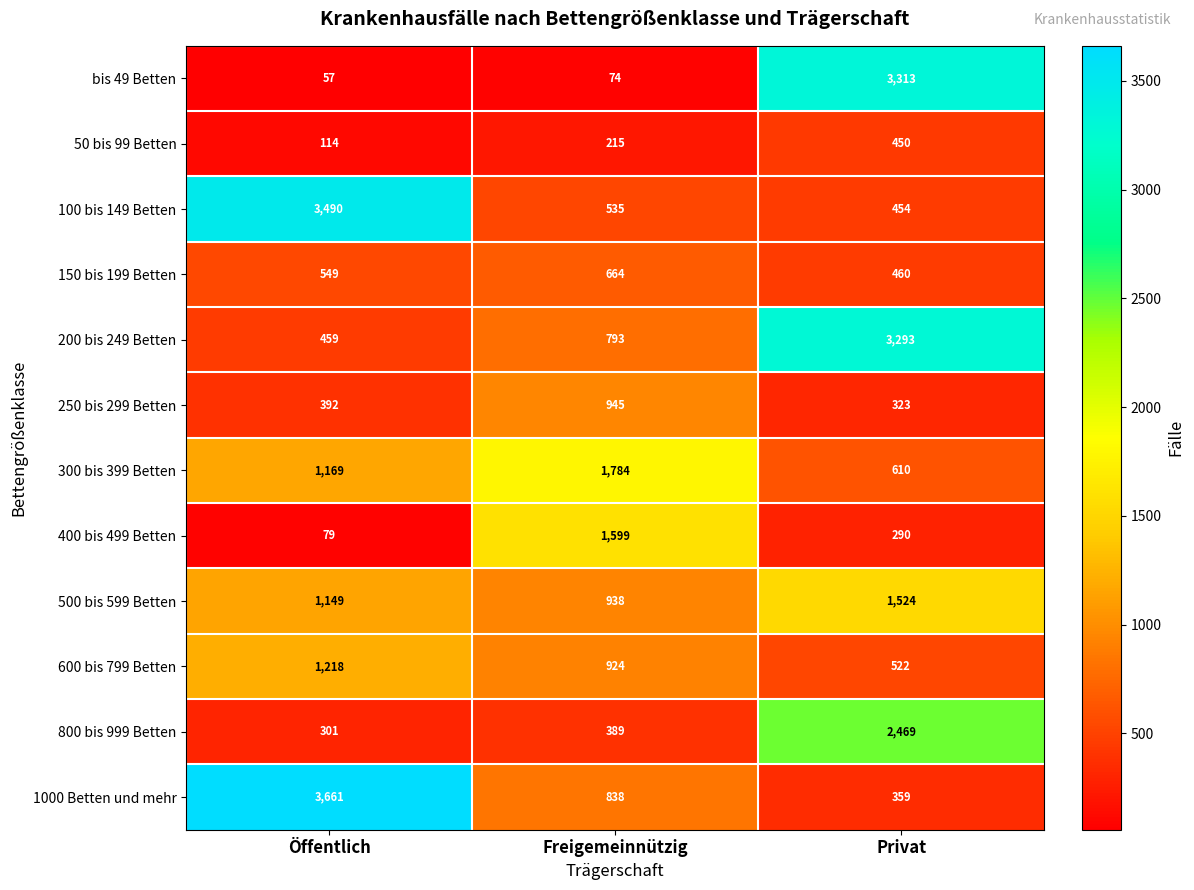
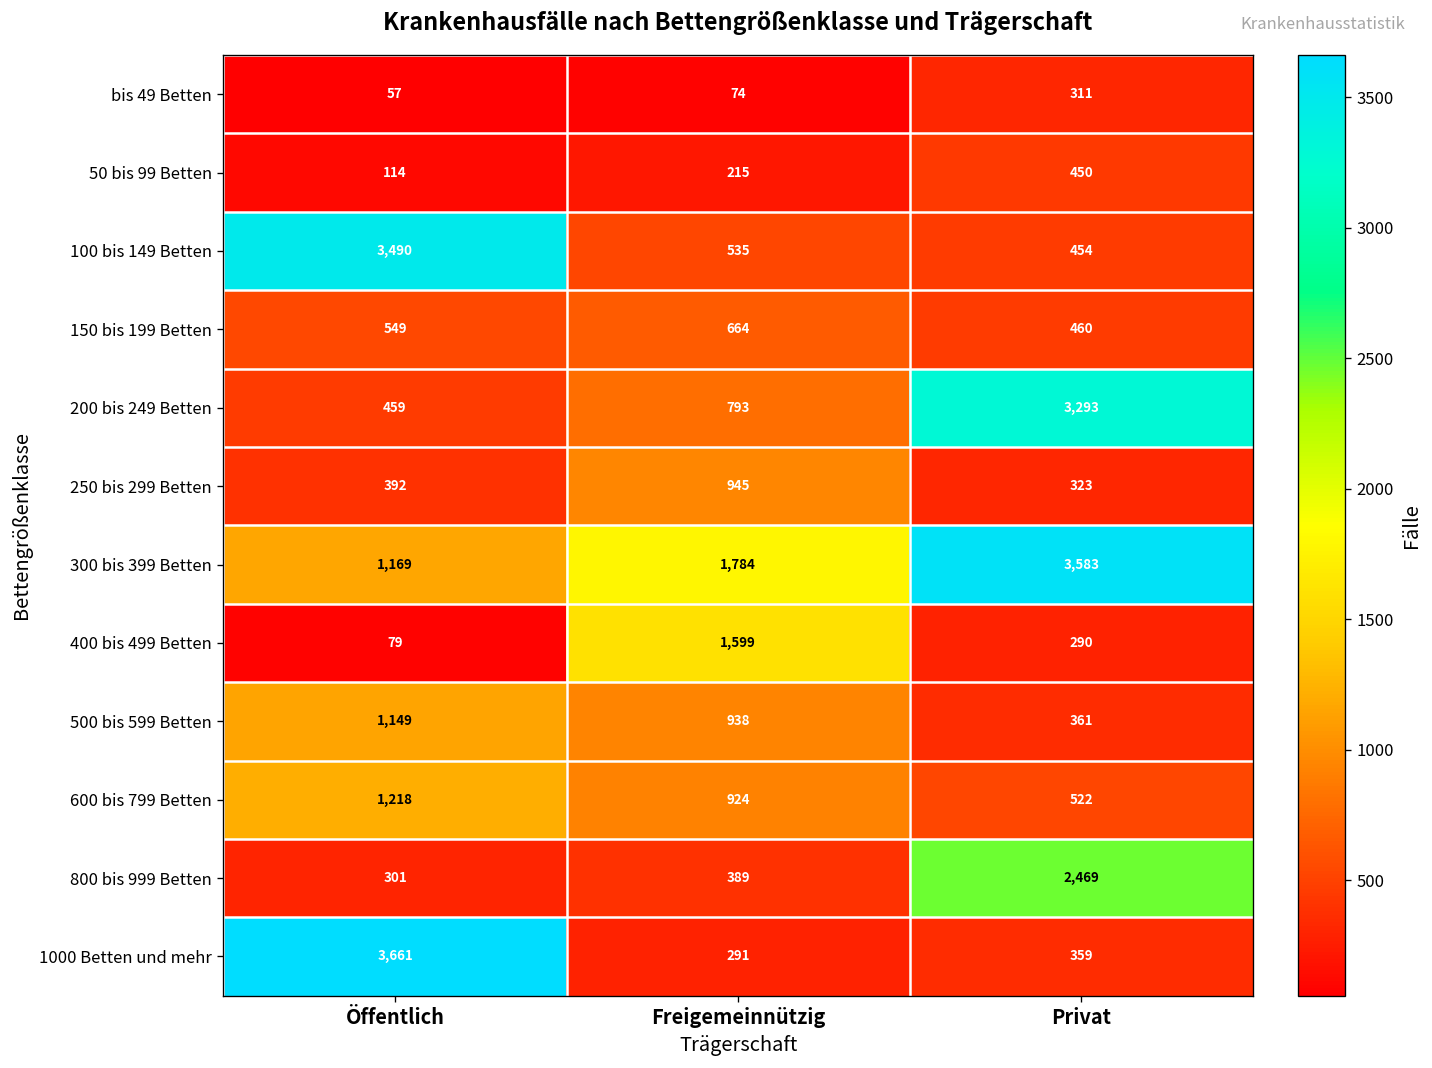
bis 49 Betten, Privat: 3,313 -> 311
300 bis 399 Betten, Privat: 610 -> 3,583
500 bis 599 Betten, Privat: 1,524 -> 361
1000 Betten und mehr, Freigemeinnützig: 838 -> 291
